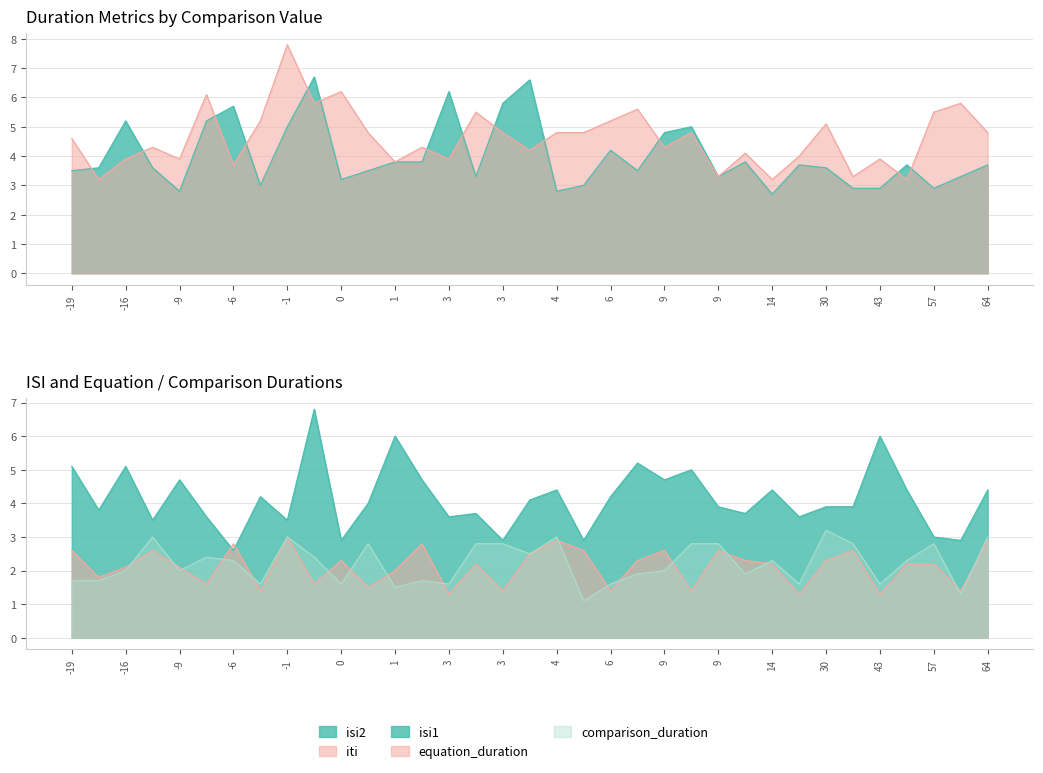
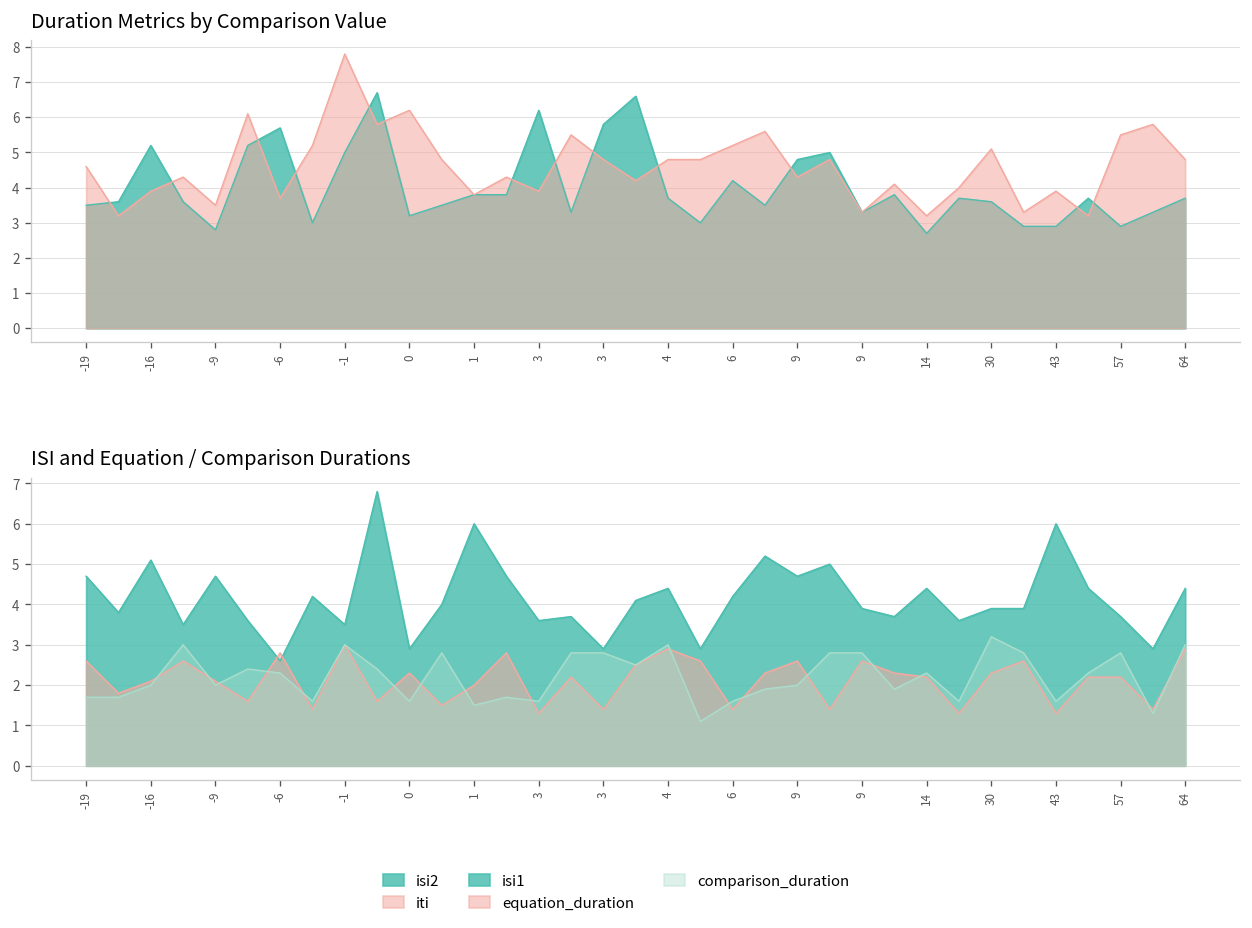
Duration Metrics by Comparison Value, iti, -9: 3.9 -> 3.5
Duration Metrics by Comparison Value, isi2, 4: 2.8 -> 3.7
ISI and Equation / Comparison Durations, isi1, -19: 5.1 -> 4.7
ISI and Equation / Comparison Durations, isi1, 57: 3.0 -> 3.7
